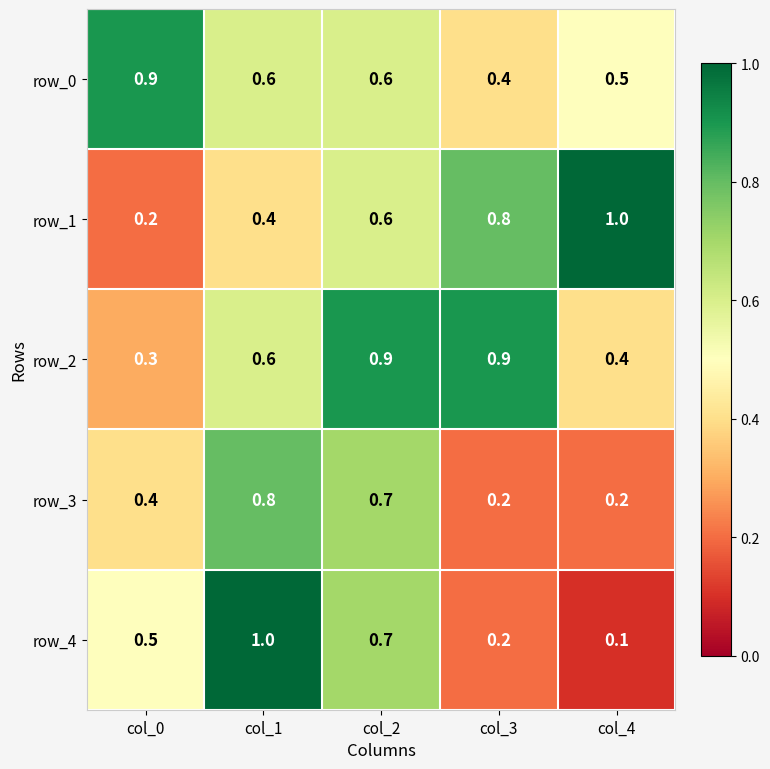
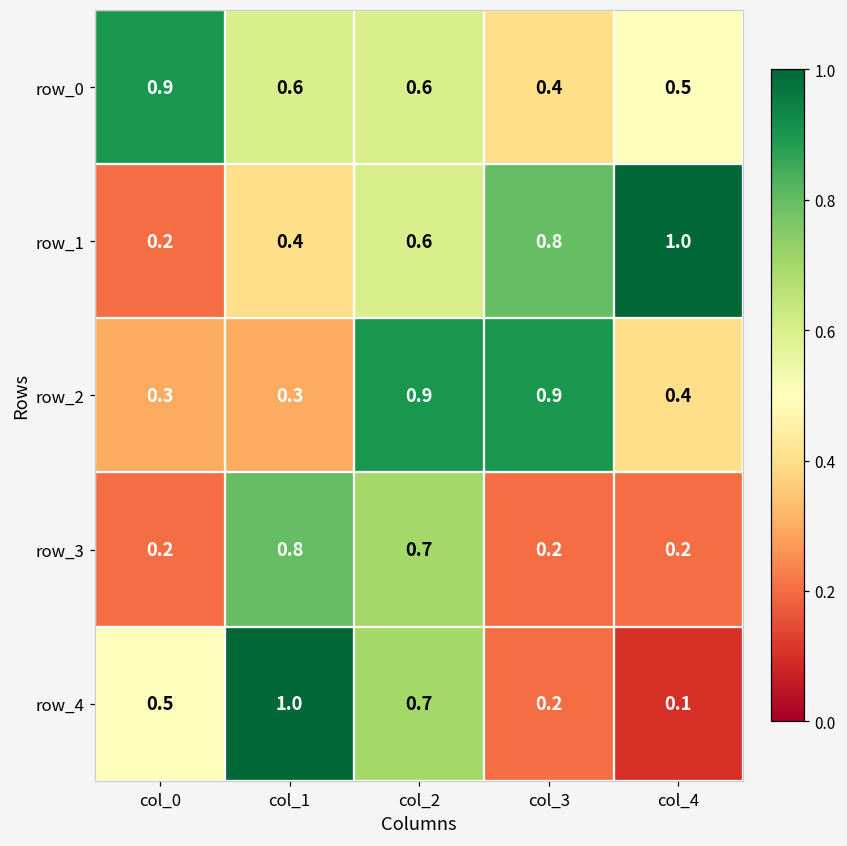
row_2, col_1: 0.6 -> 0.3
row_3, col_0: 0.4 -> 0.2
